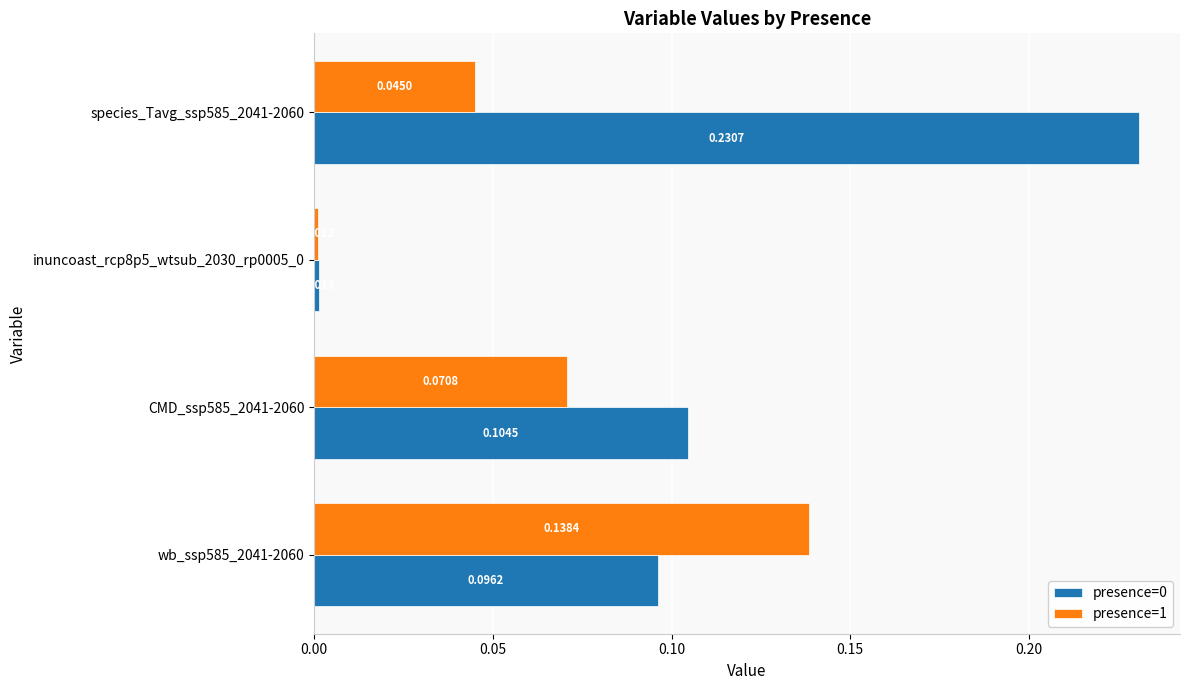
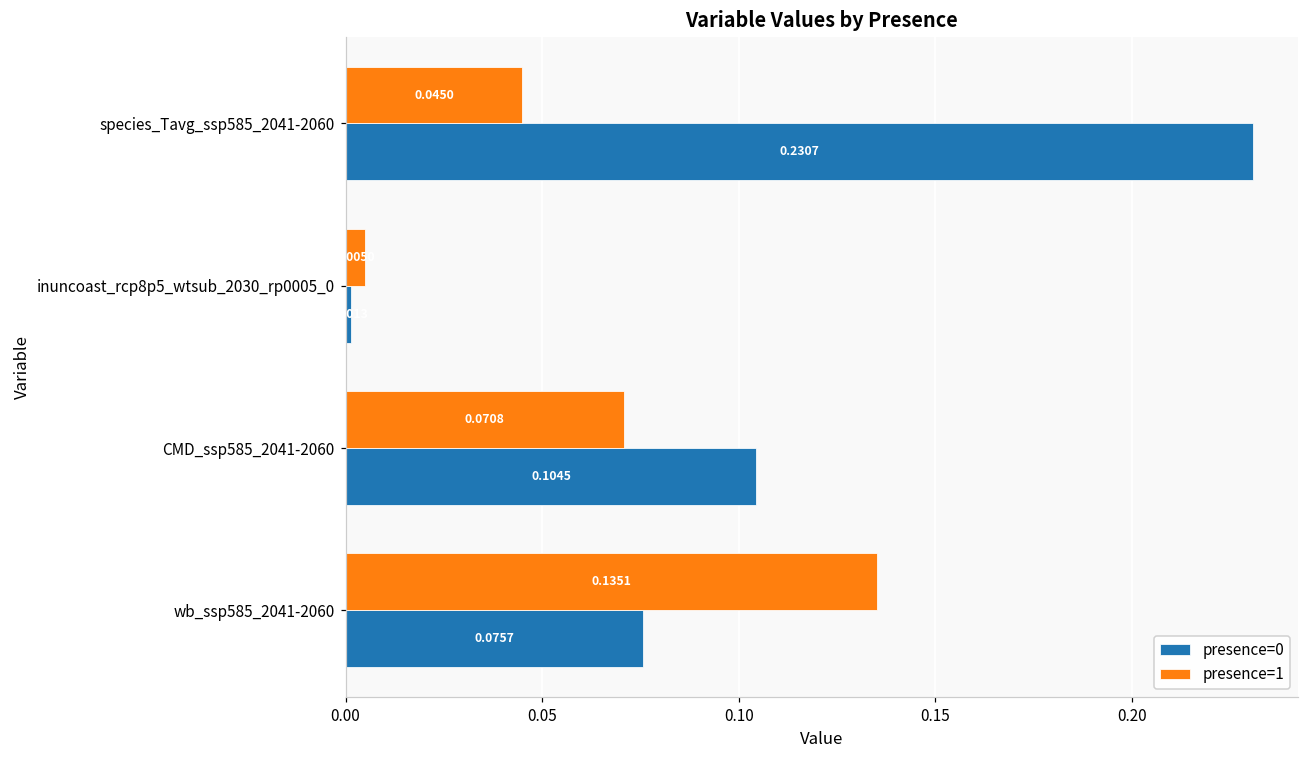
presence=1, inuncoast_rcp8p5_wtsub_2030_rp0005_0: 0.001 -> 0.005
presence=1, wb_ssp585_2041-2060: 0.1384 -> 0.1351
presence=0, wb_ssp585_2041-2060: 0.0962 -> 0.0757
